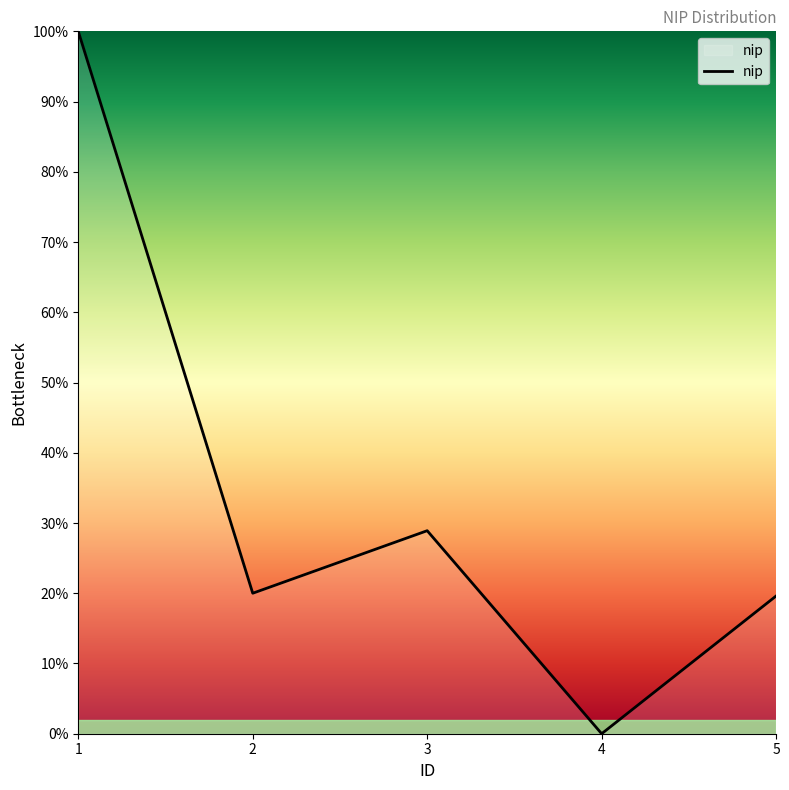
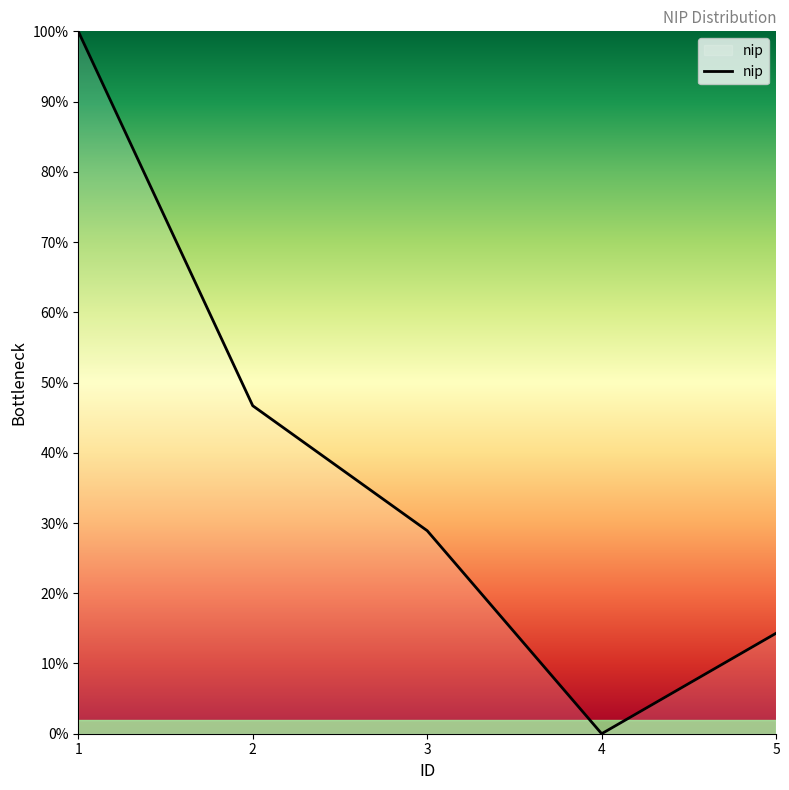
2: 20% -> 47%
5: 20% -> 14%
